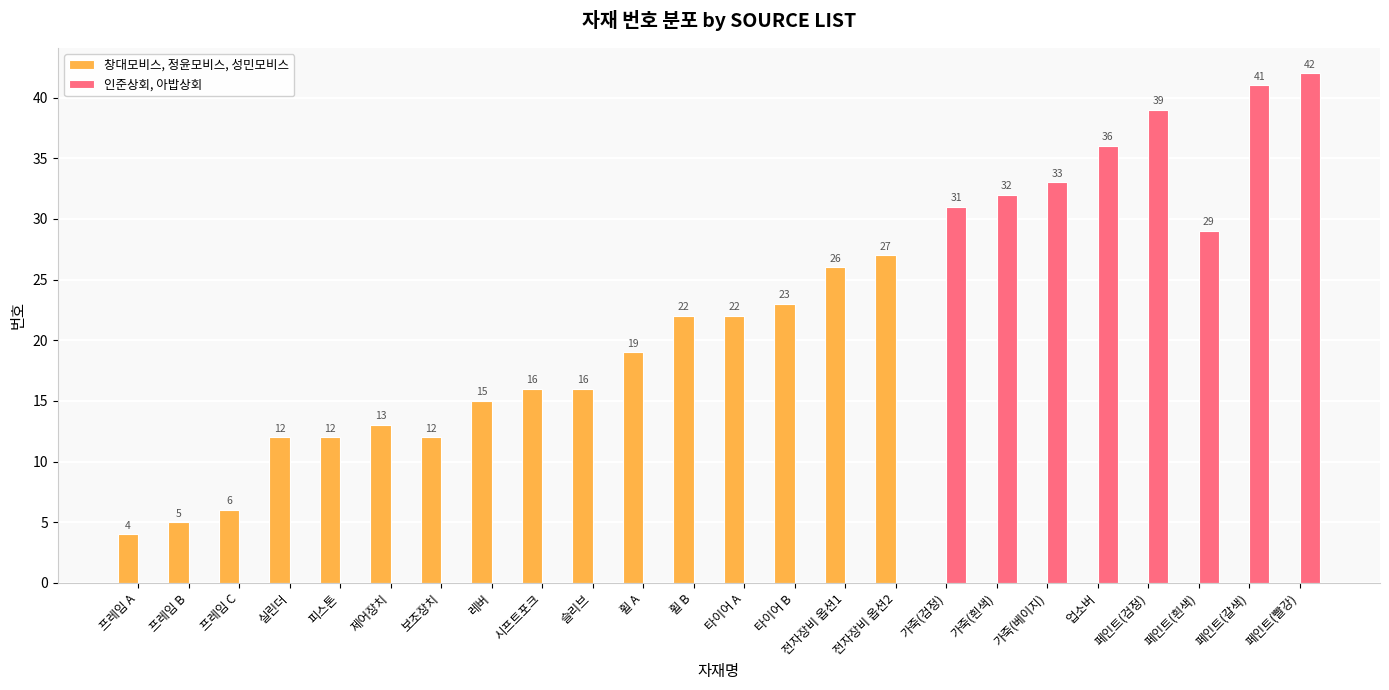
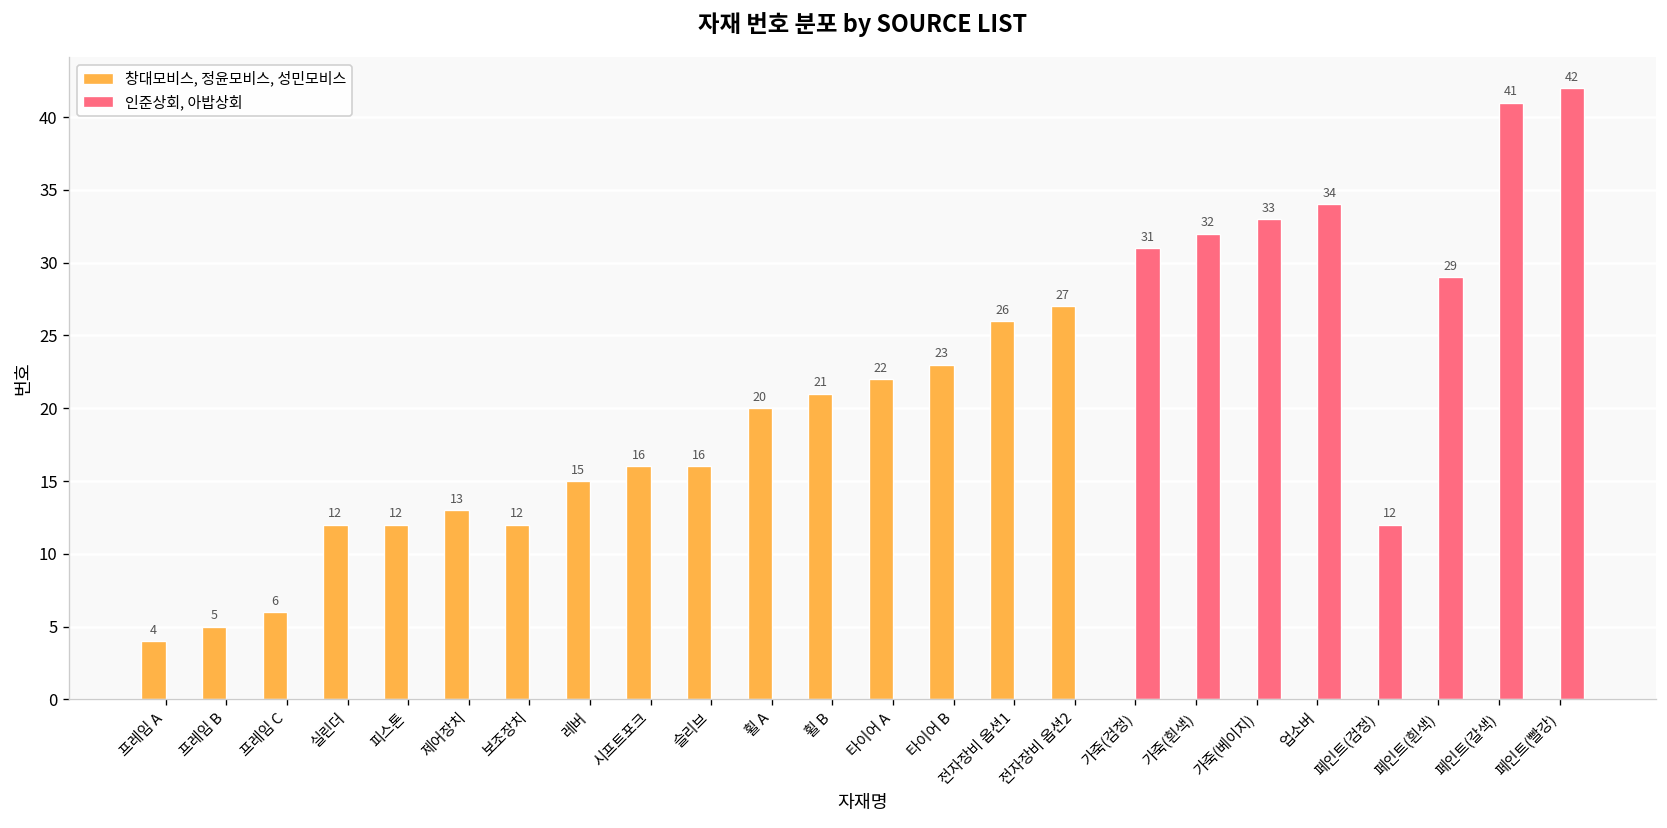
창대모비스, 정윤모비스, 성민모비스, 휠 A: 19 -> 20
창대모비스, 정윤모비스, 성민모비스, 휠 B: 22 -> 21
인준상회, 아밥상회, 업소버: 36 -> 34
인준상회, 아밥상회, 페인트(검정): 39 -> 12
